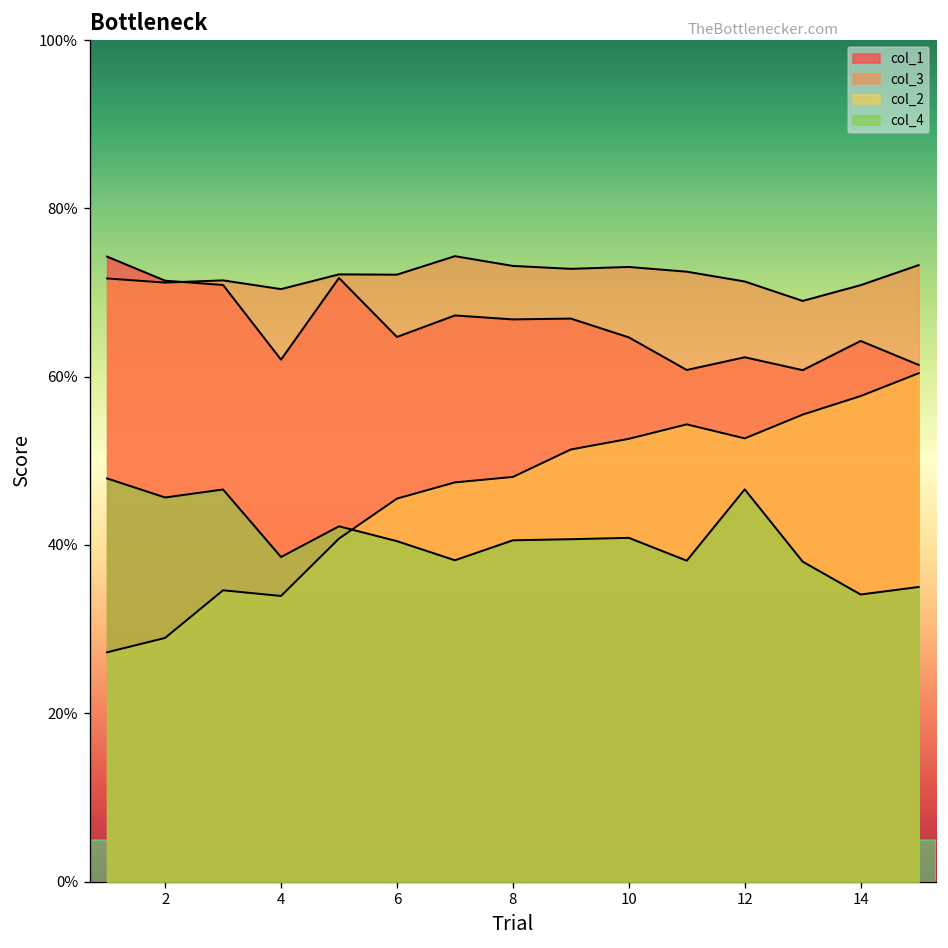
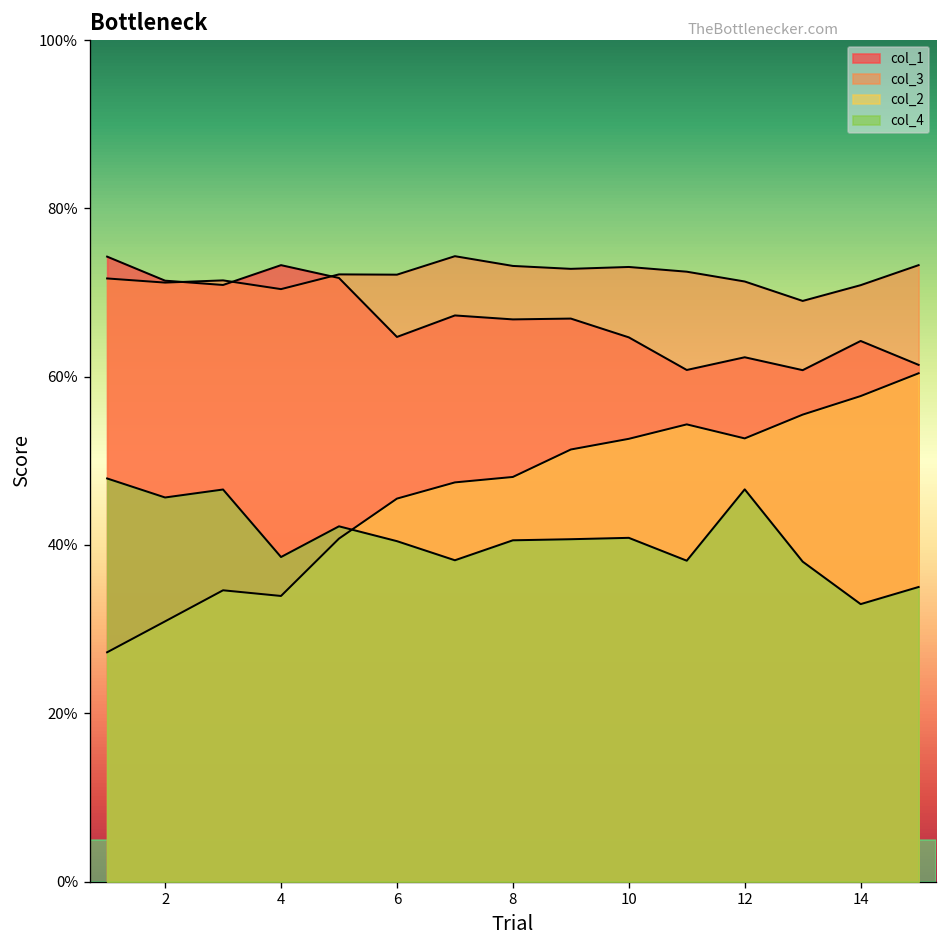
col_2, 2: 29% -> 31%
col_1, 4: 62% -> 73%
col_4, 14: 34% -> 33%
